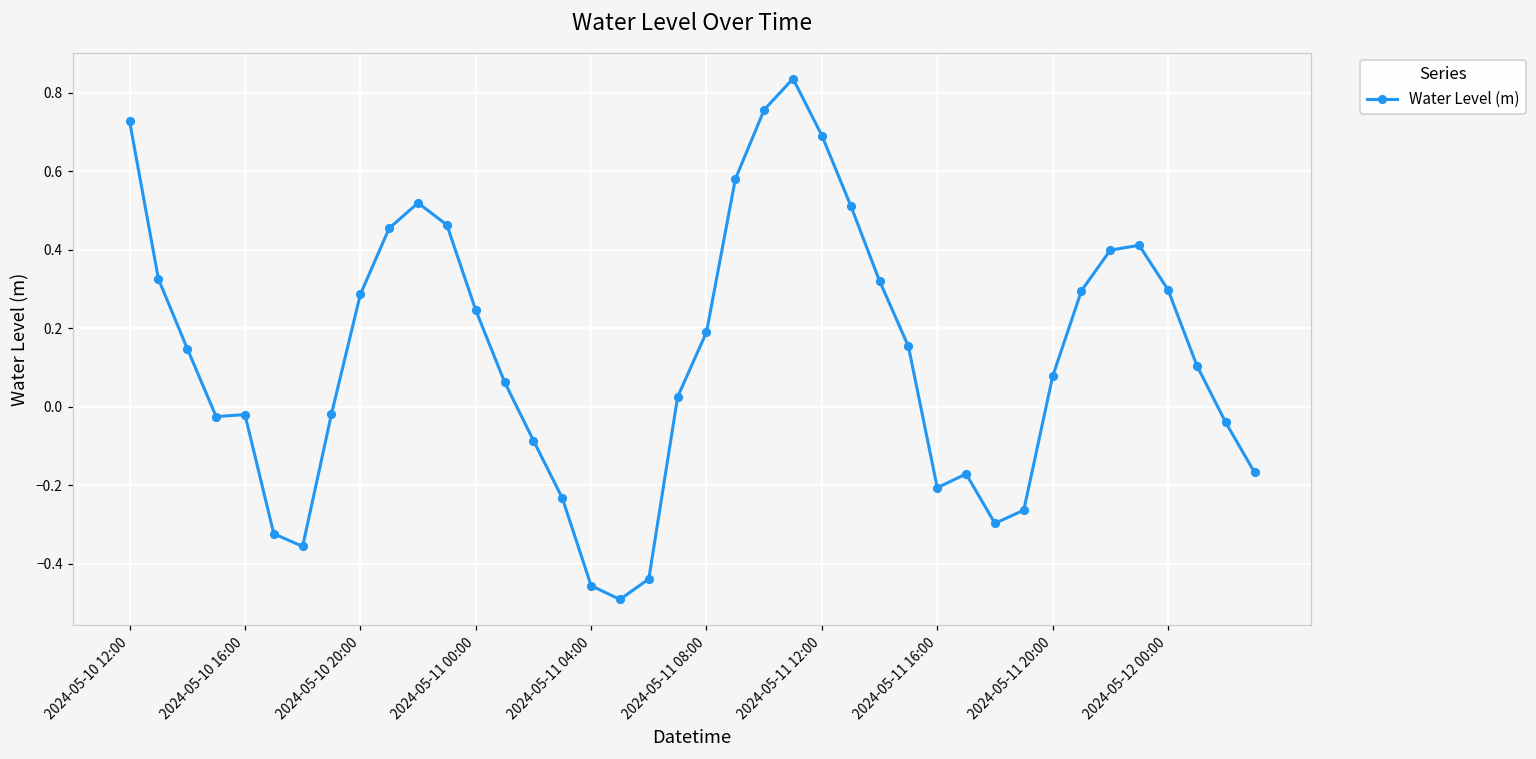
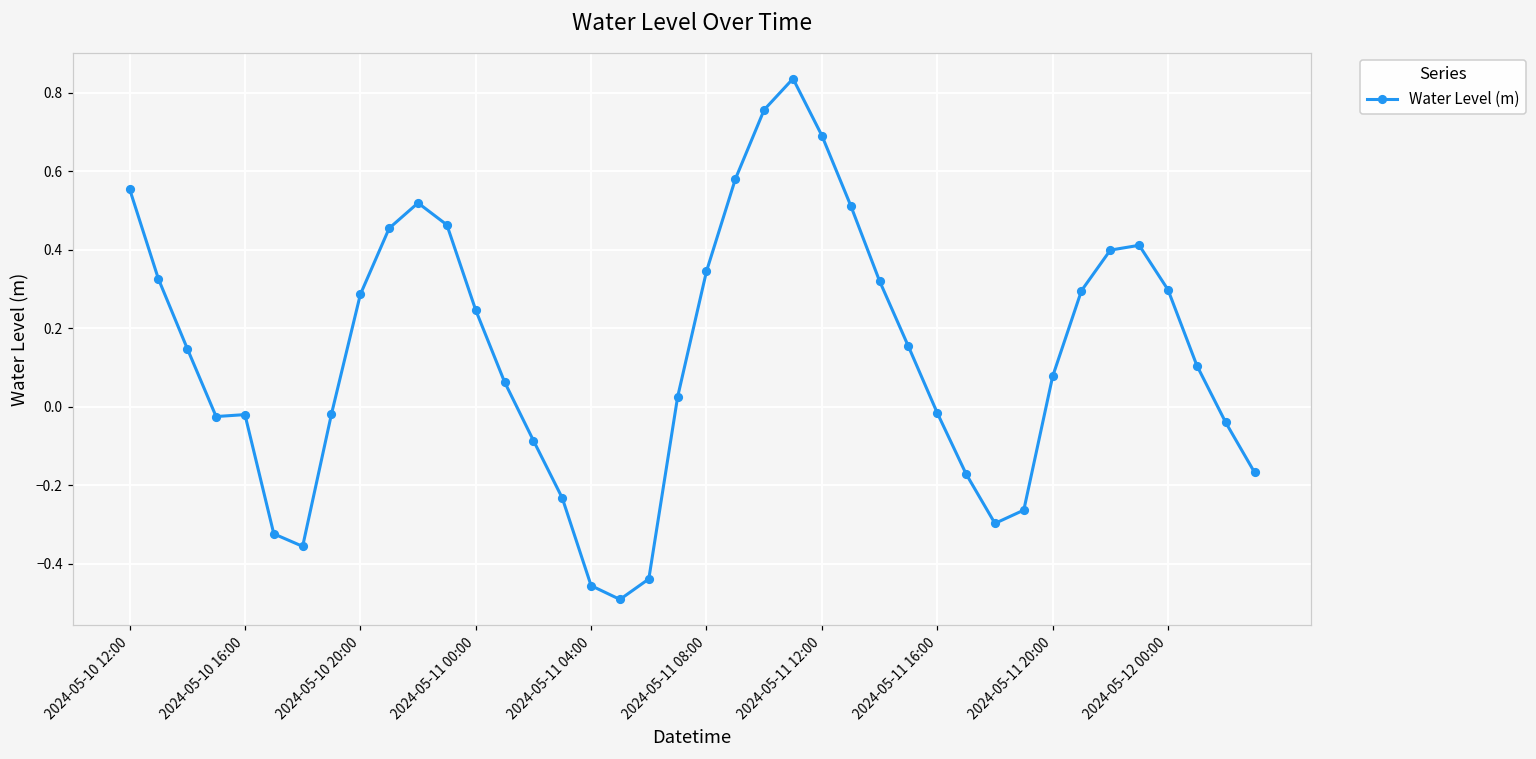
2024-05-10 12:00: 0.73 -> 0.56
2024-05-11 08:00: 0.19 -> 0.35
2024-05-11 16:00: -0.21 -> -0.02
